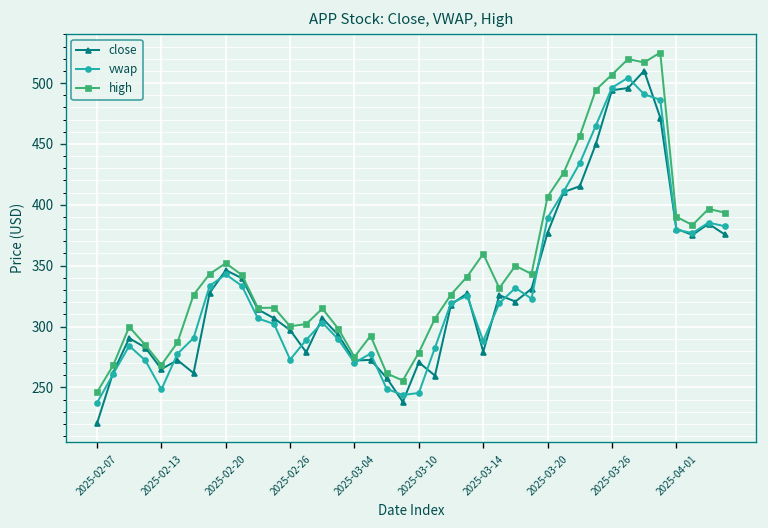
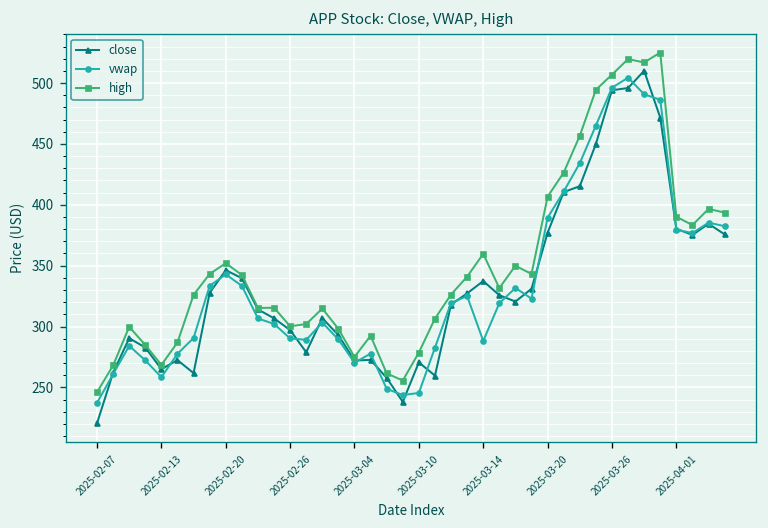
vwap, 2025-02-13: 248 -> 258
vwap, 2025-02-26: 273 -> 290
close, 2025-03-14: 279 -> 337
